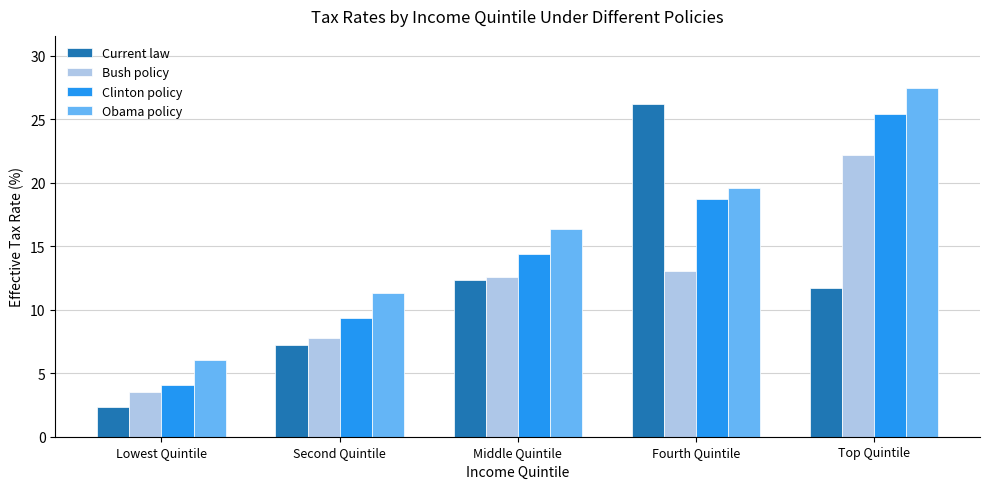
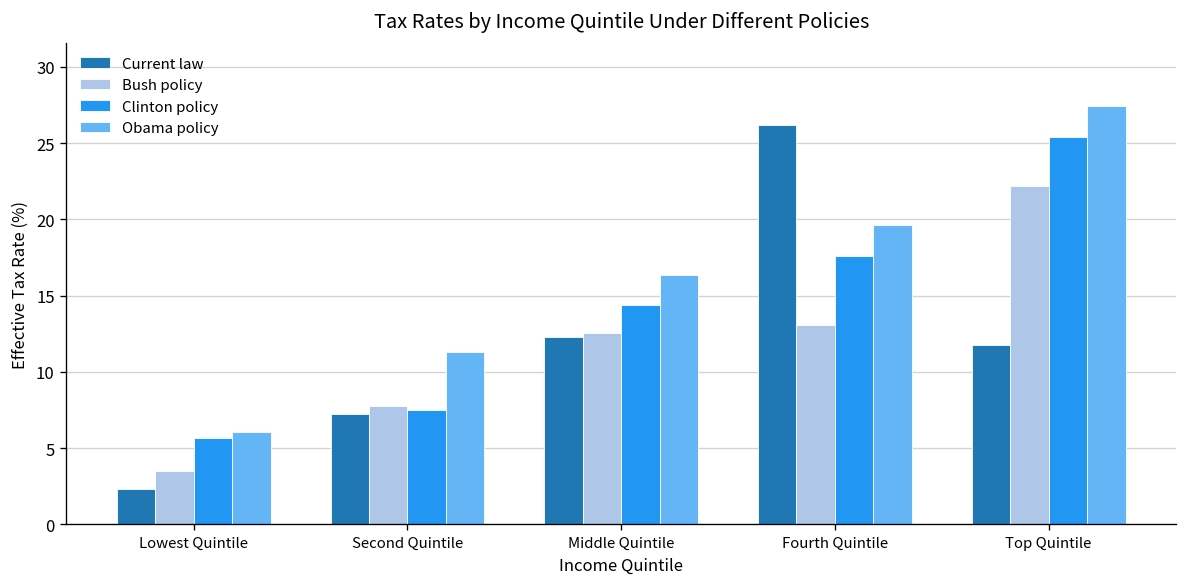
Clinton policy, Lowest Quintile: 4.1 -> 5.7
Clinton policy, Second Quintile: 9.3 -> 7.5
Clinton policy, Fourth Quintile: 18.7 -> 17.6
